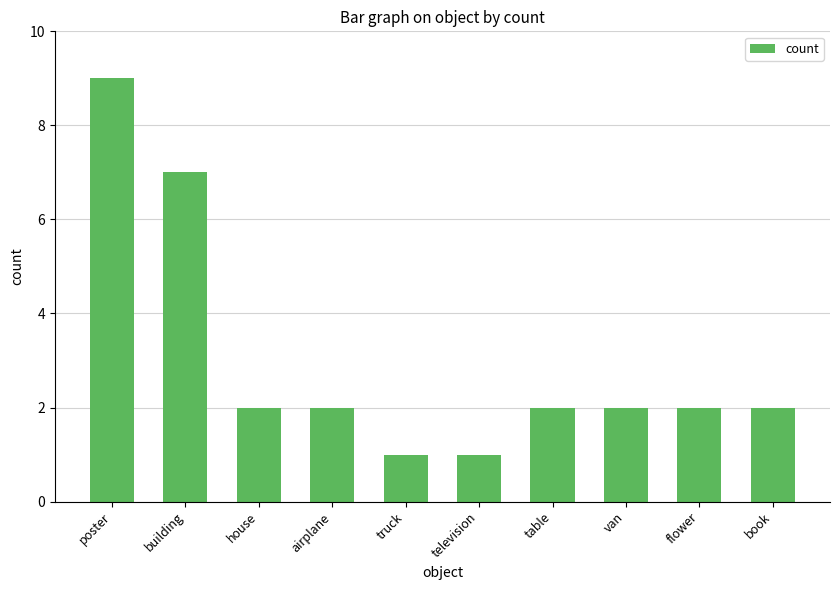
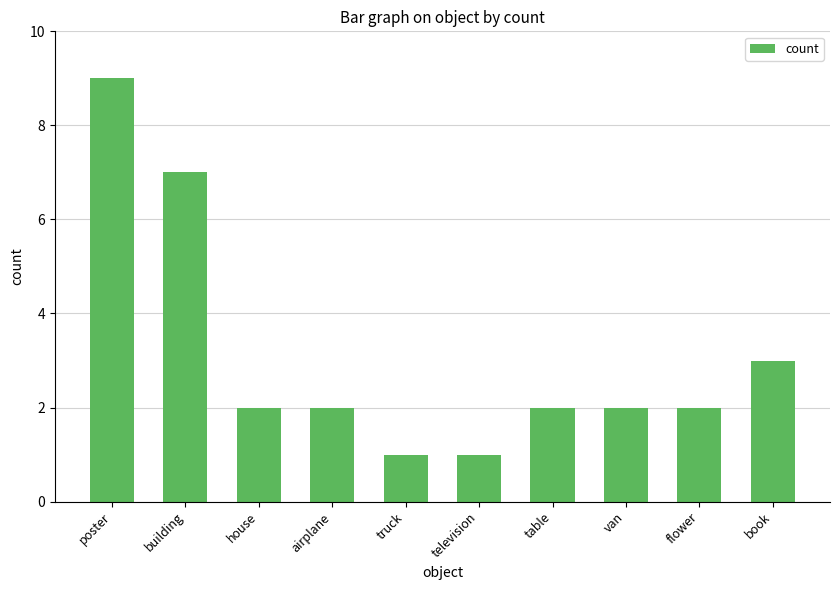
book: 2 -> 3
